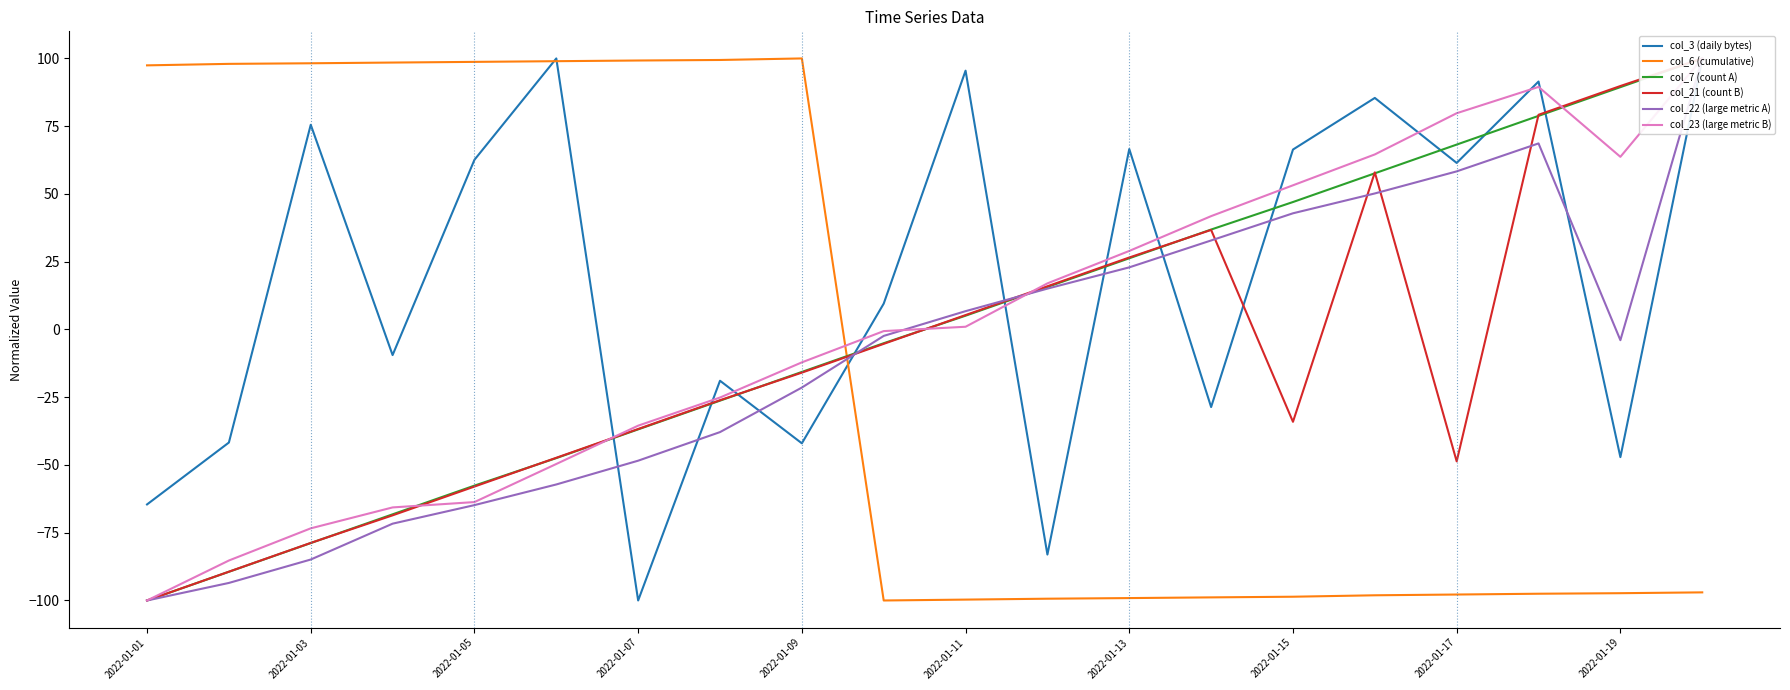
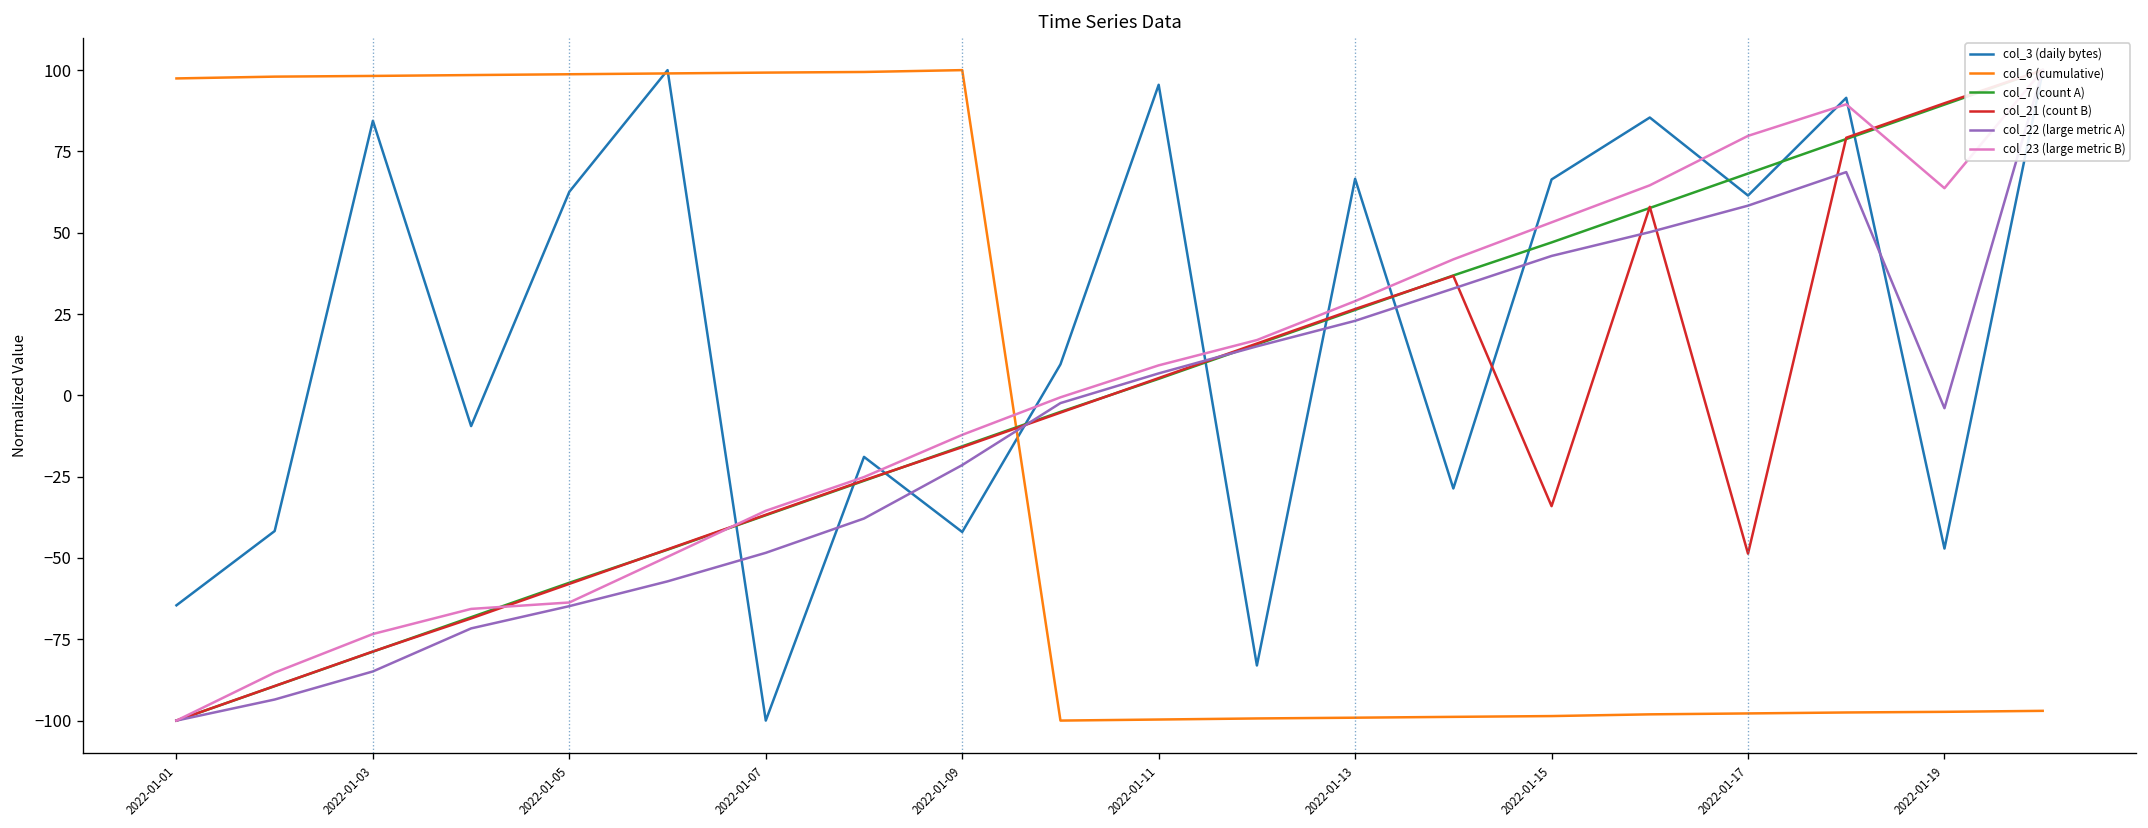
col_3 (daily bytes), 2022-01-03: 76 -> 84
col_23 (large metric B), 2022-01-11: 1 -> 9
